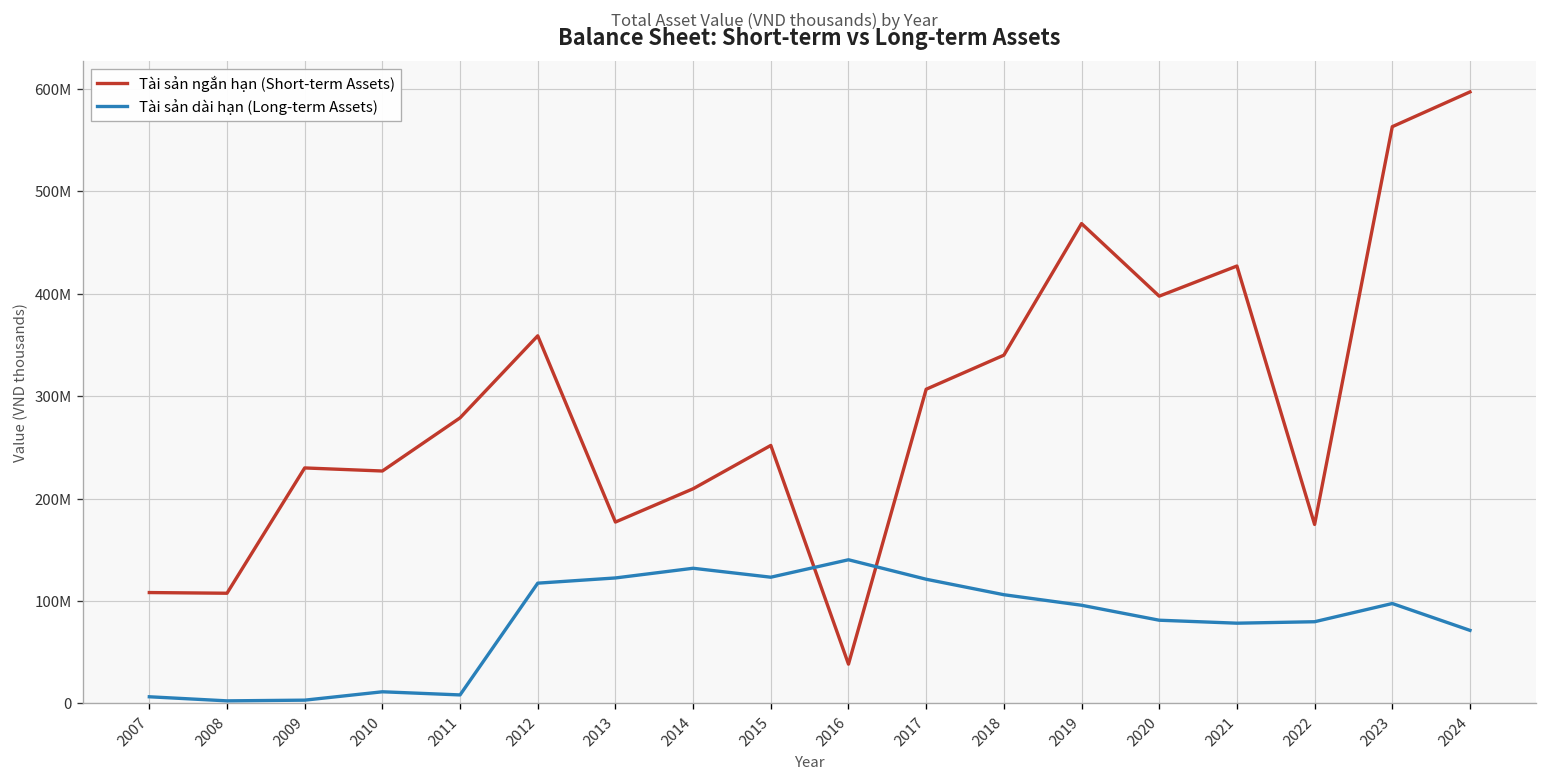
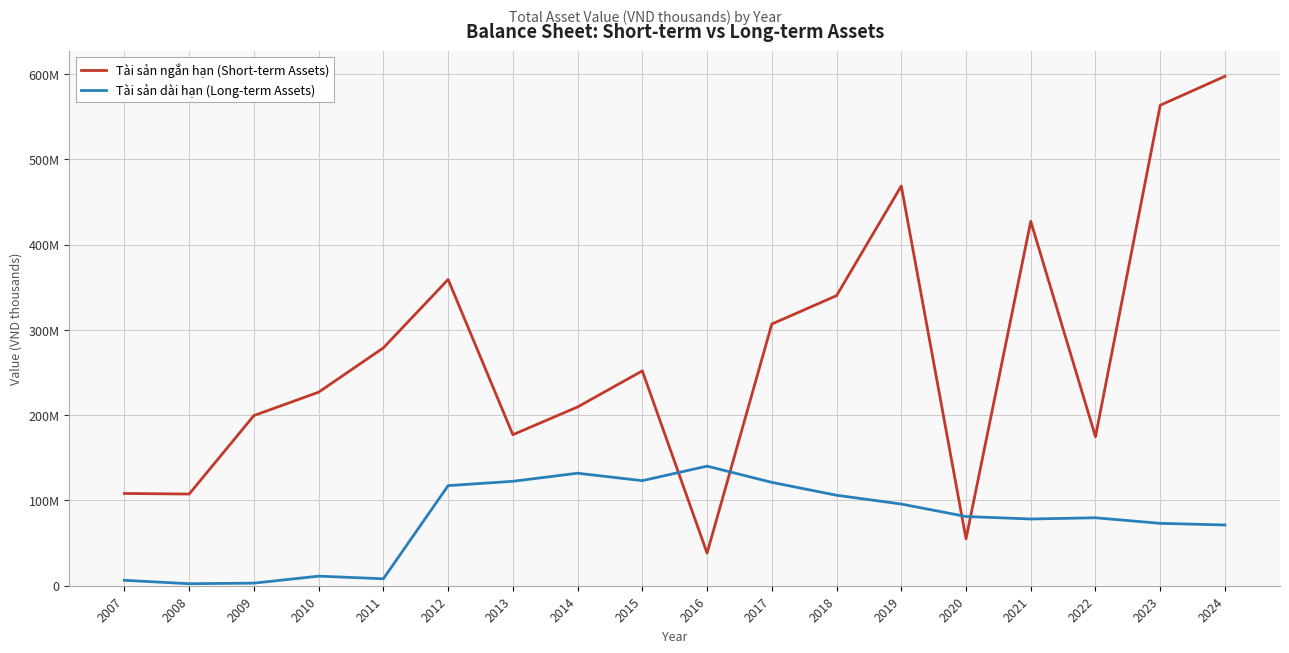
Tài sản ngắn hạn (Short-term Assets), 2009: 230000000 -> 200000000
Tài sản ngắn hạn (Short-term Assets), 2020: 400000000 -> 50000000
Tài sản dài hạn (Long-term Assets), 2023: 100000000 -> 70000000
